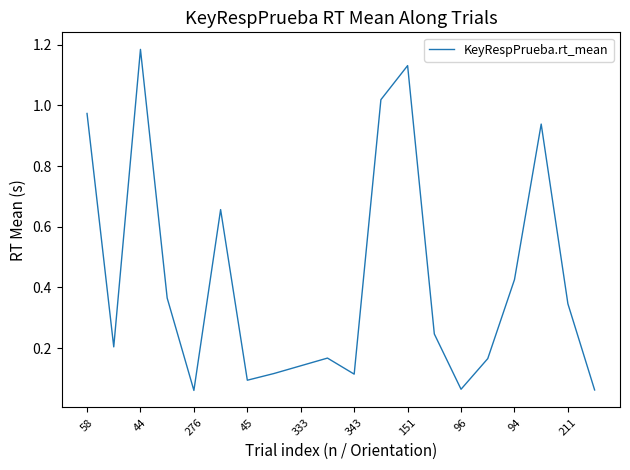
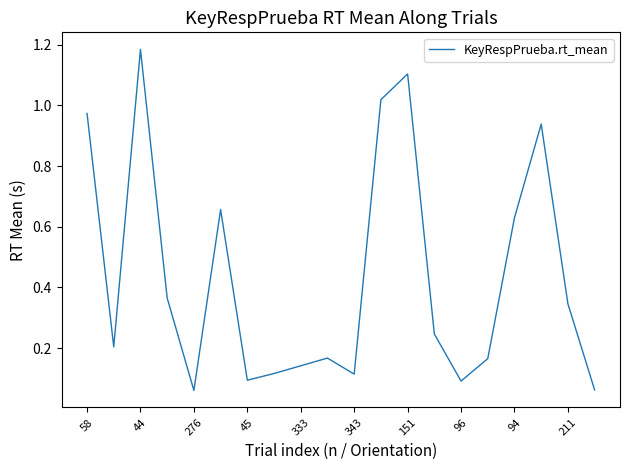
151: 1.13 -> 1.10
96: 0.06 -> 0.09
94: 0.43 -> 0.63
